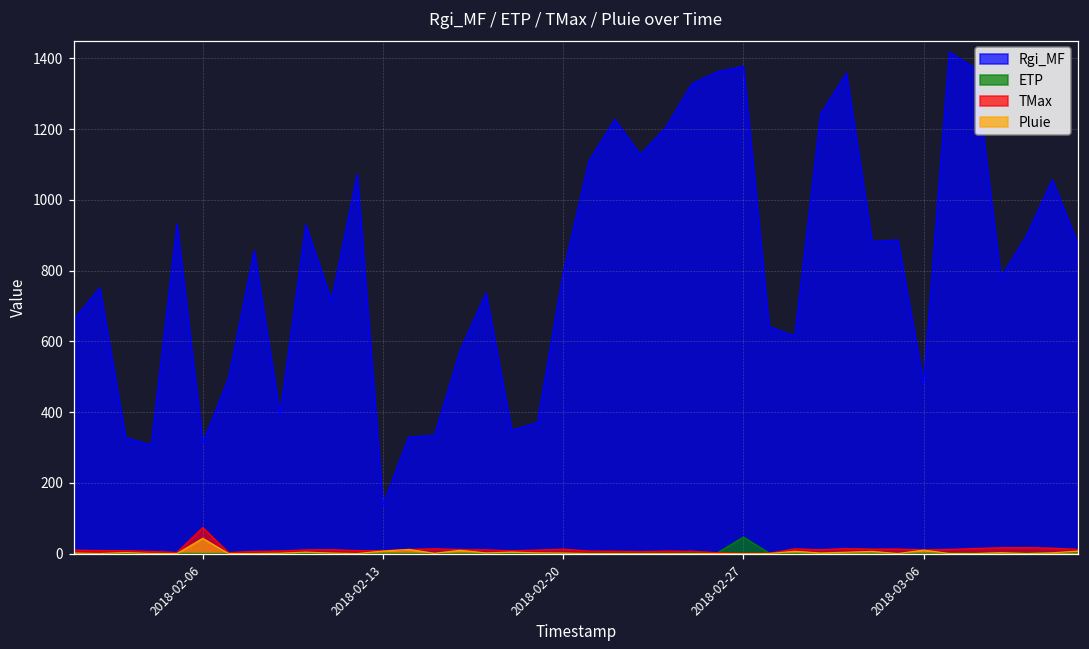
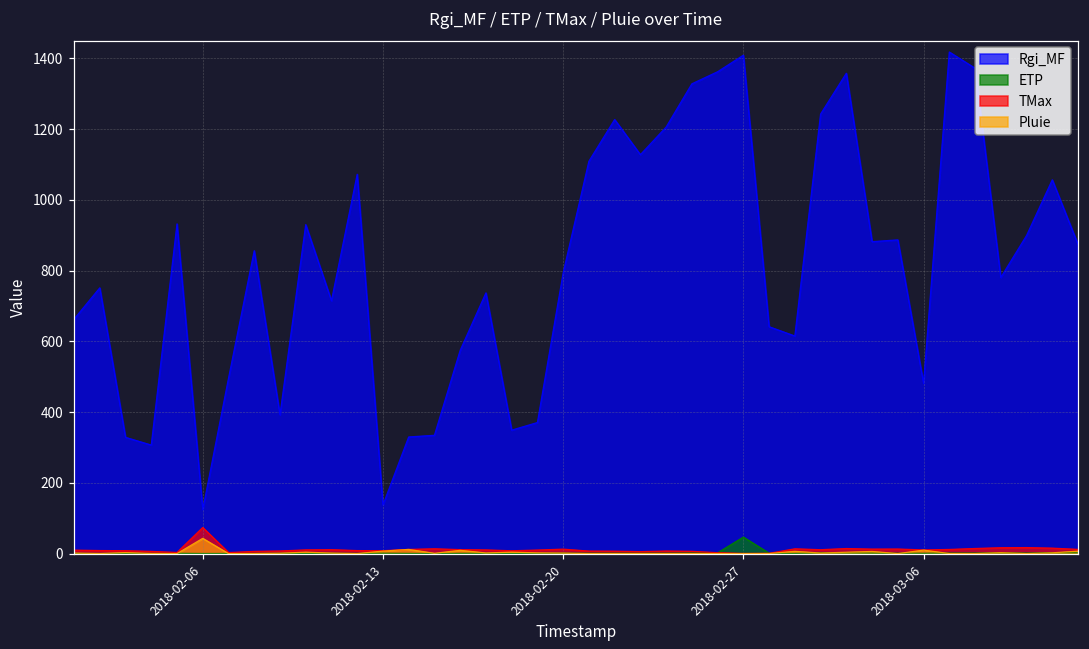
Rgi_MF, 2018-02-06: 310 -> 120
Rgi_MF, 2018-02-27: 1380 -> 1410
